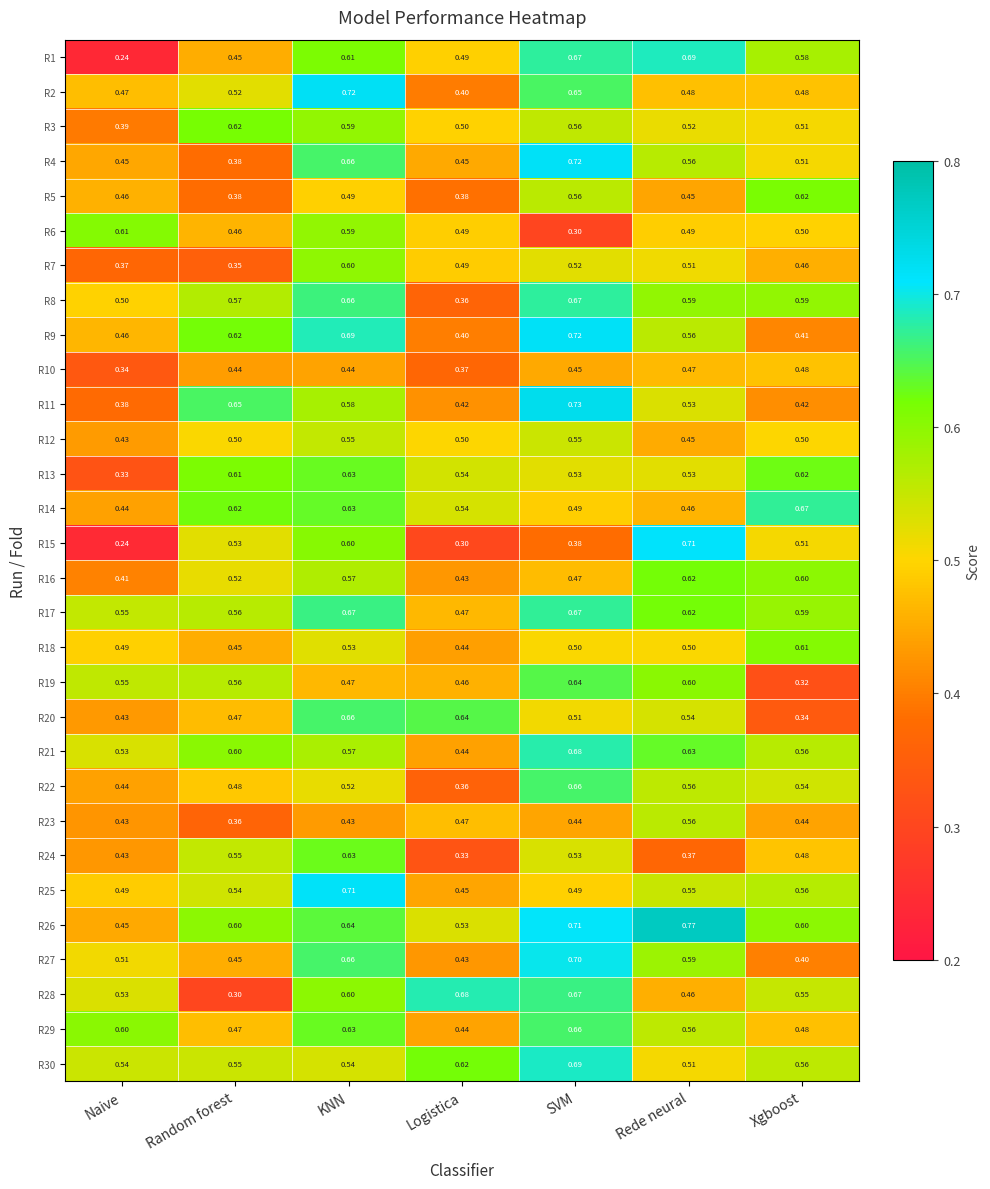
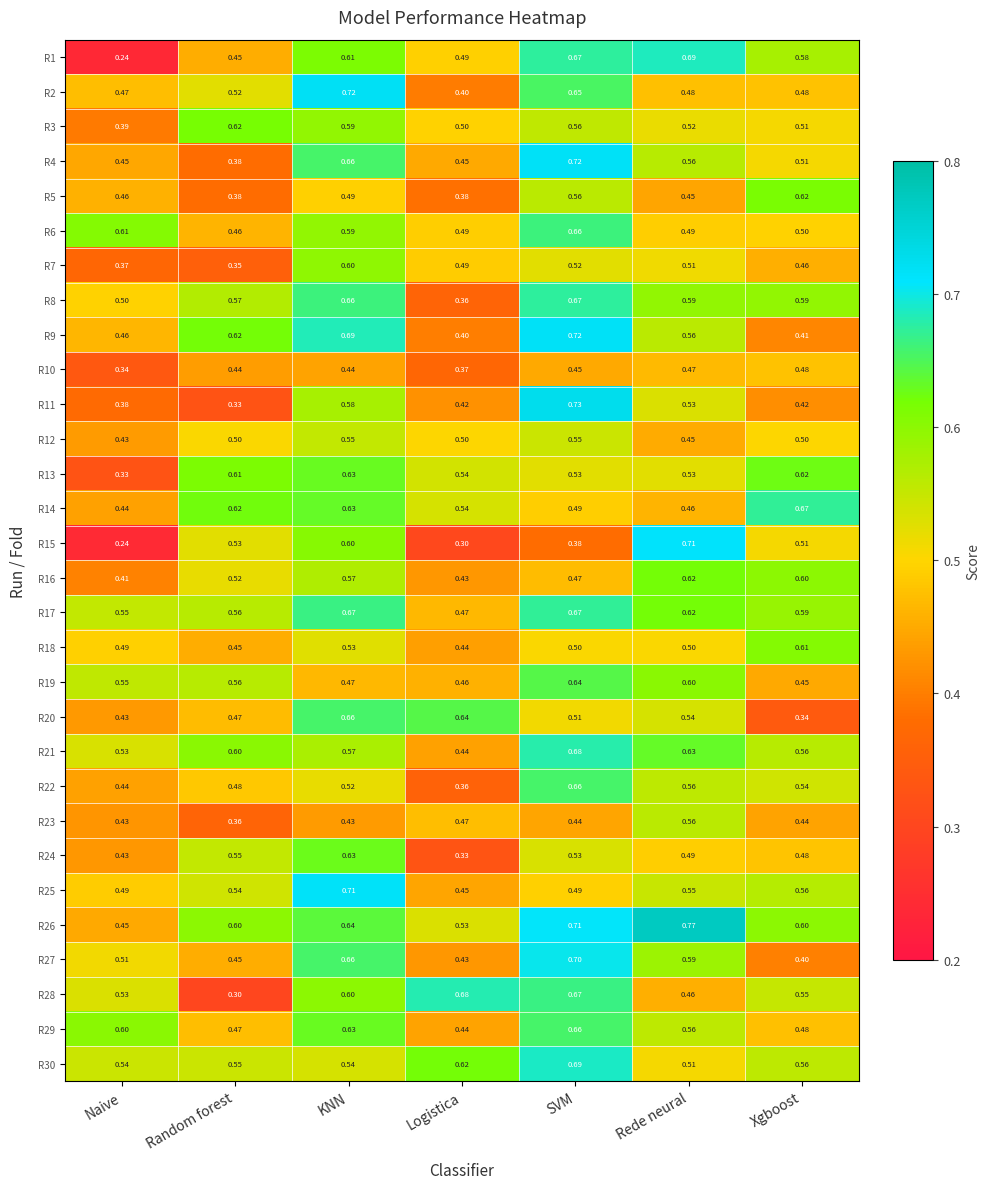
R6, SVM: 0.30 -> 0.66
R11, Random forest: 0.65 -> 0.33
R19, Xgboost: 0.32 -> 0.45
R24, Rede neural: 0.37 -> 0.49
